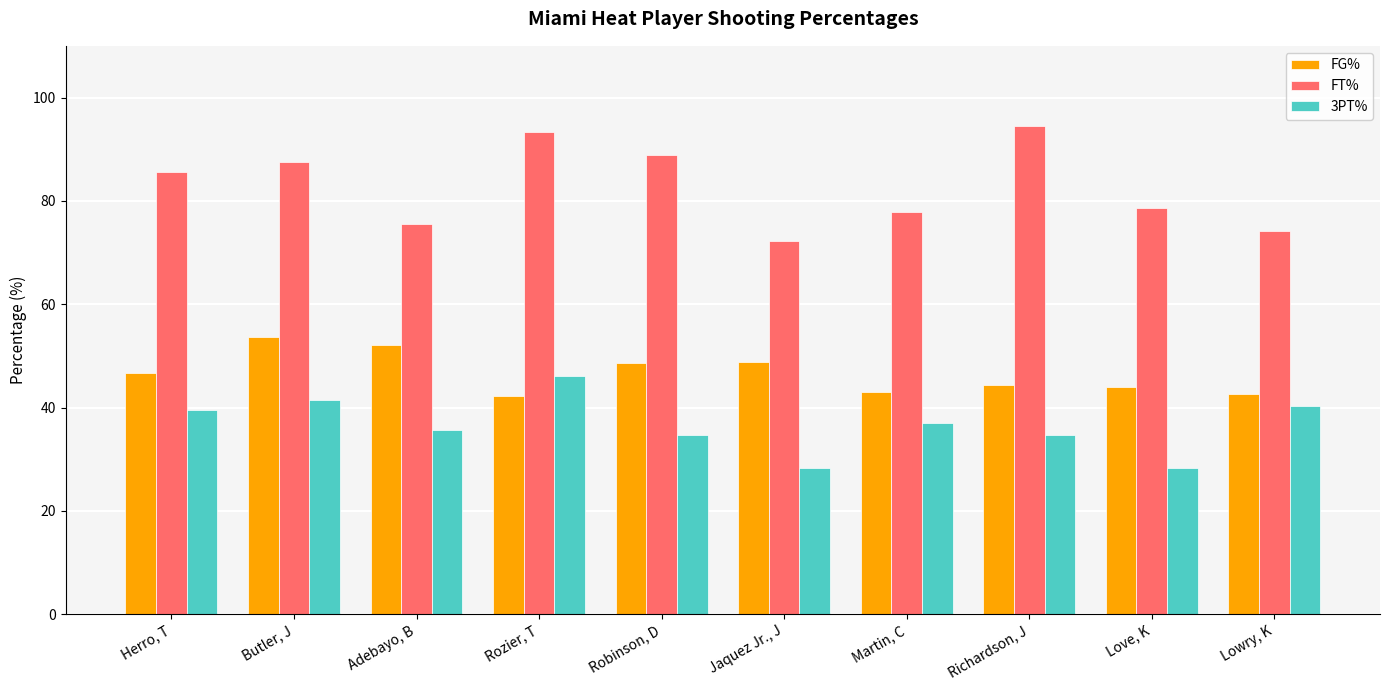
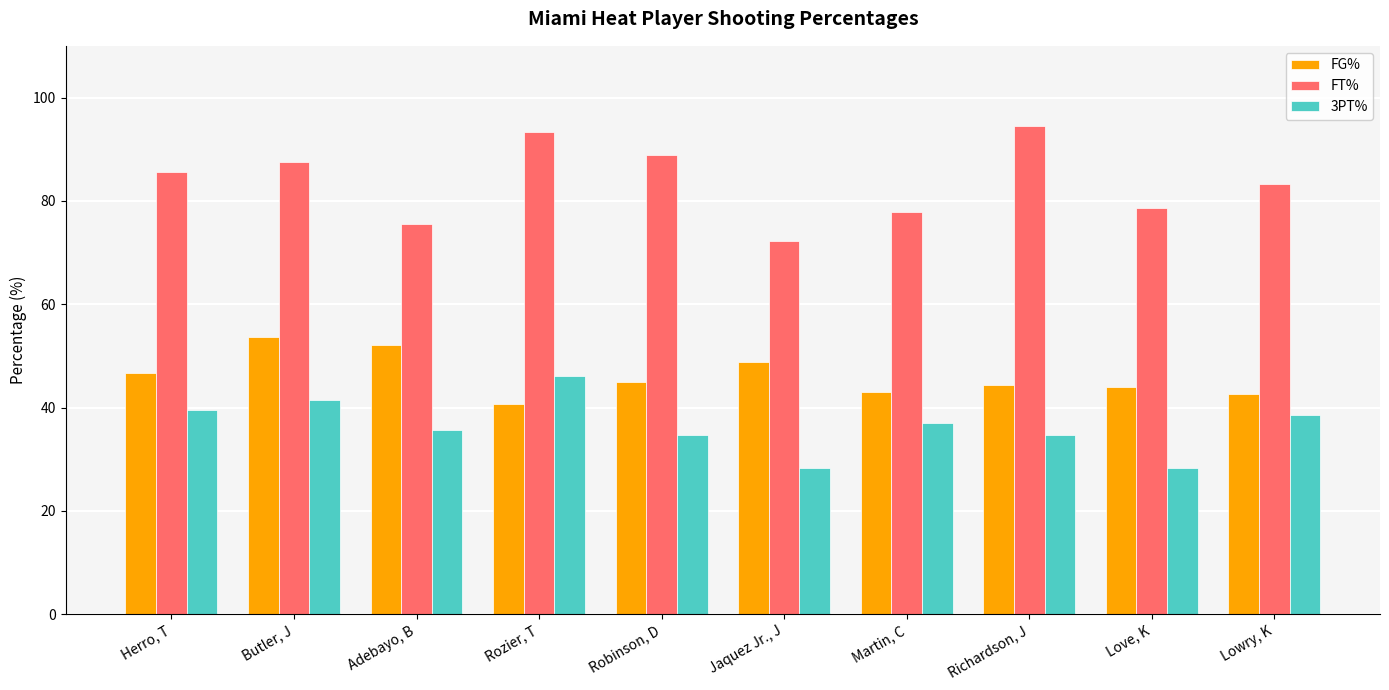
FG%, Rozier, T: 42 -> 41
FG%, Robinson, D: 49 -> 45
FT%, Lowry, K: 74 -> 83
3PT%, Lowry, K: 40 -> 39
